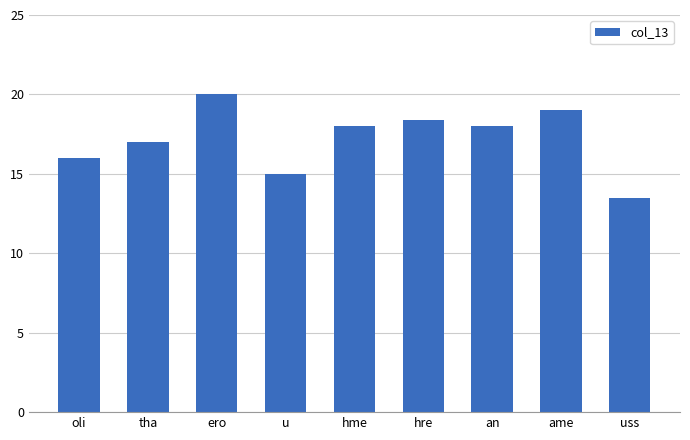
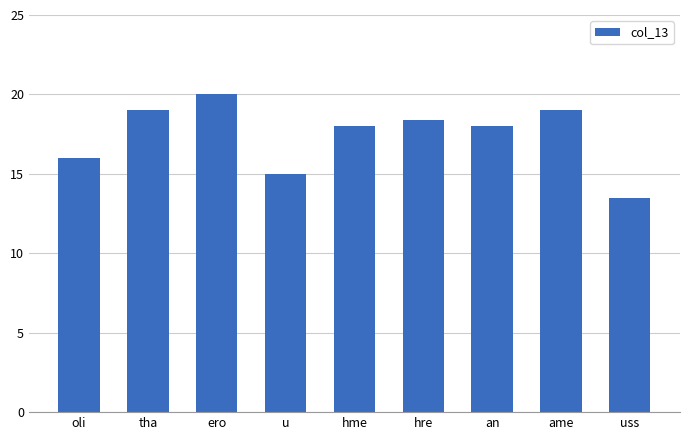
tha: 17 -> 19
